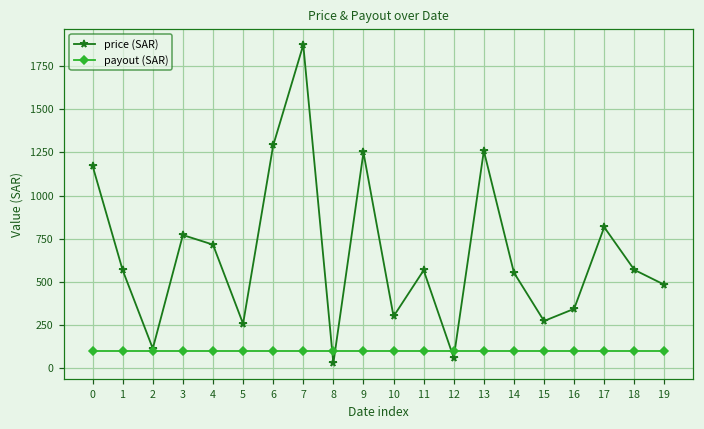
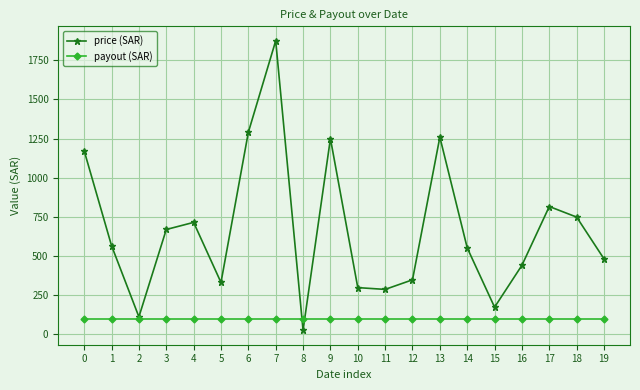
price (SAR), 3: 770 -> 670
price (SAR), 5: 260 -> 330
price (SAR), 11: 570 -> 290
price (SAR), 12: 60 -> 350
price (SAR), 15: 270 -> 170
price (SAR), 16: 340 -> 440
price (SAR), 18: 570 -> 750
